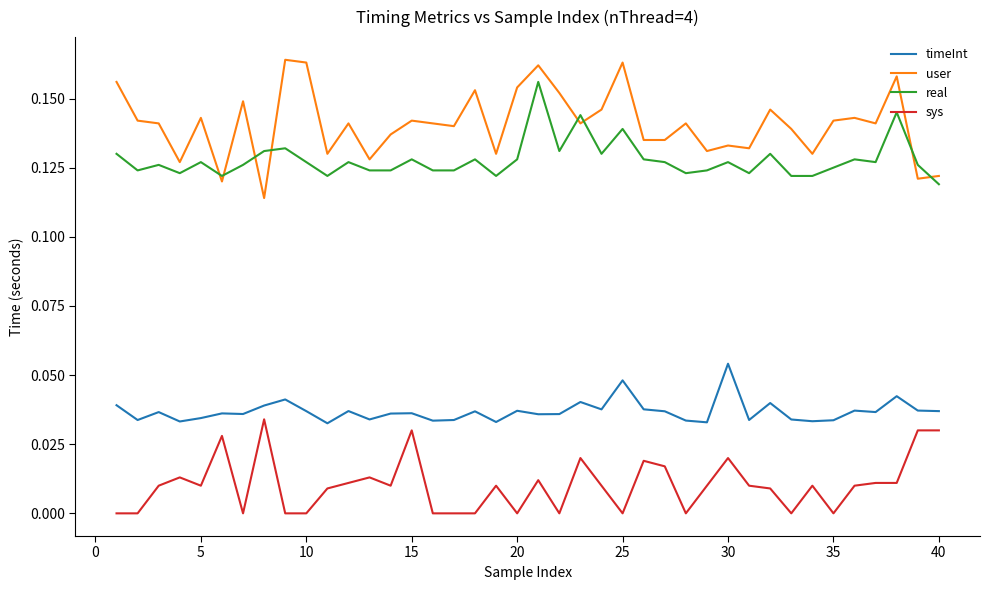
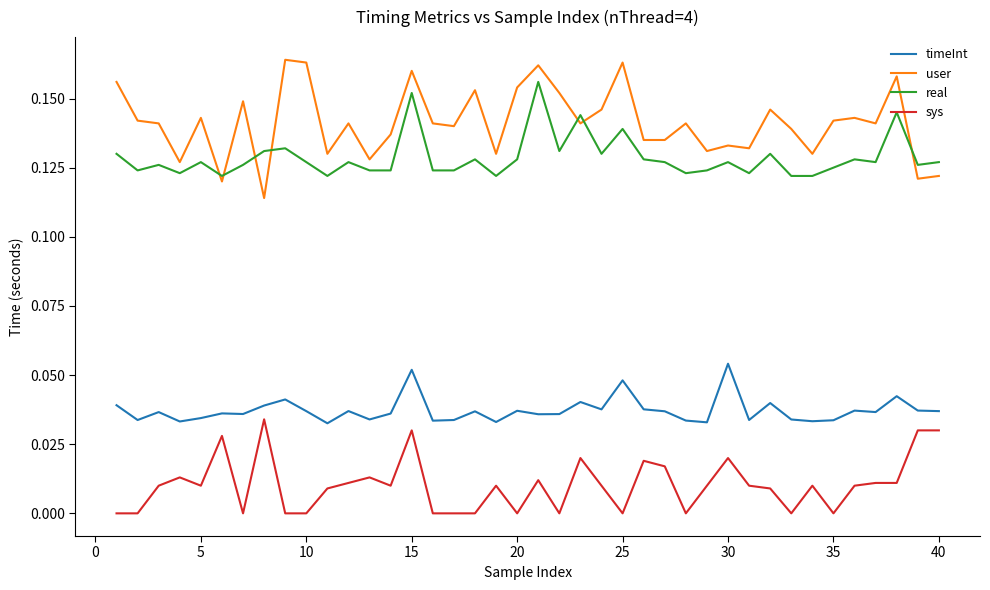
timeInt, 15: 0.036 -> 0.052
user, 15: 0.142 -> 0.160
real, 15: 0.128 -> 0.152
real, 40: 0.119 -> 0.127
